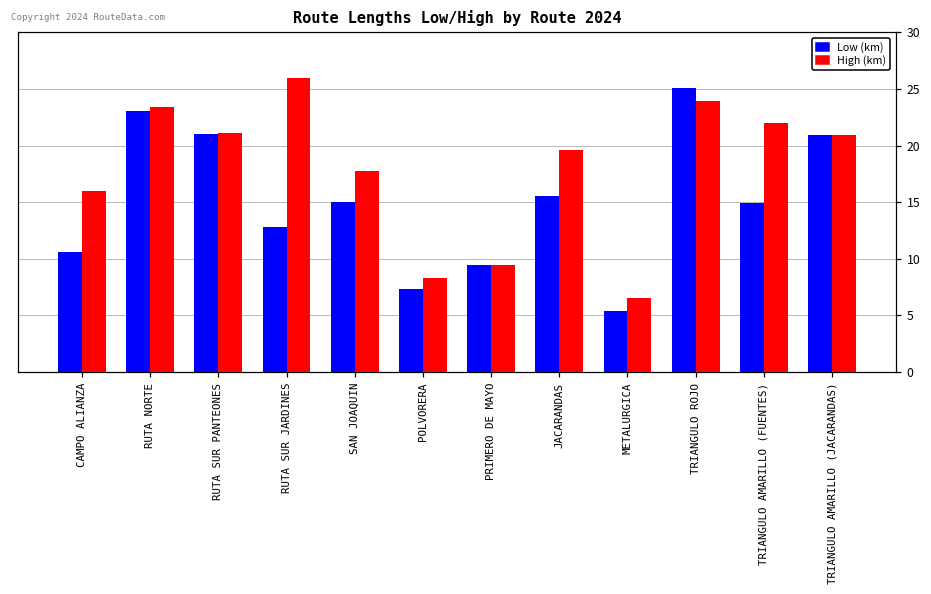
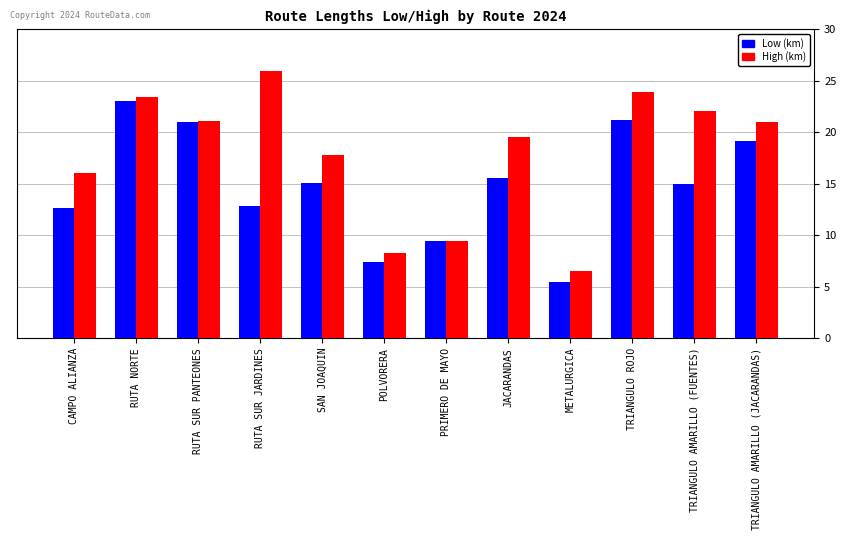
Low (km), CAMPO ALIANZA: 10.6 -> 12.6
Low (km), TRIANGULO ROJO: 25.1 -> 21.2
Low (km), TRIANGULO AMARILLO (JACARANDAS): 21.0 -> 19.1
